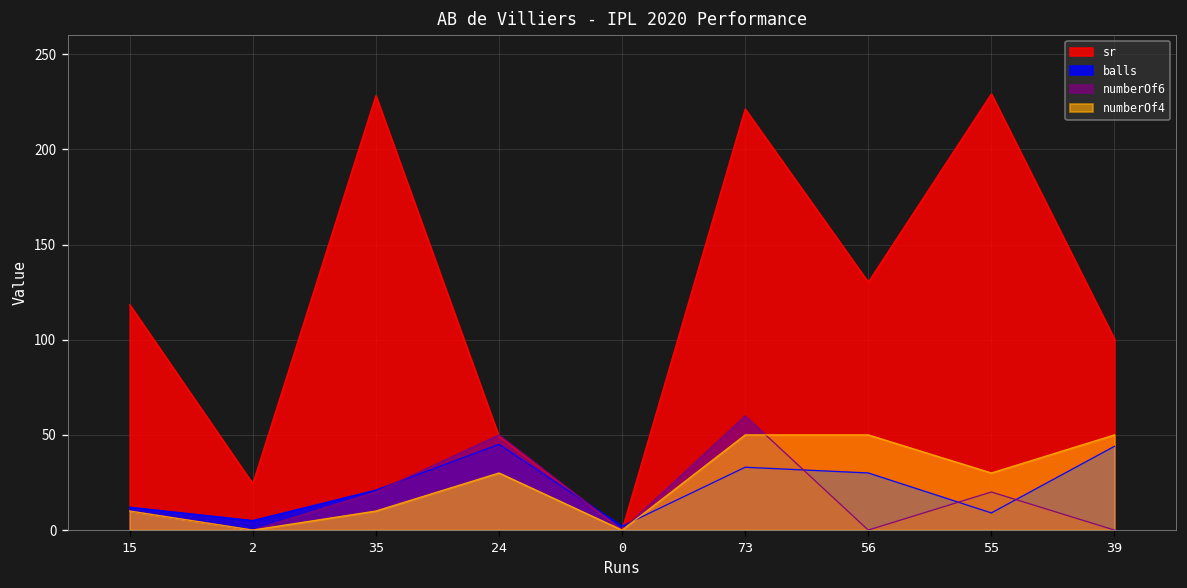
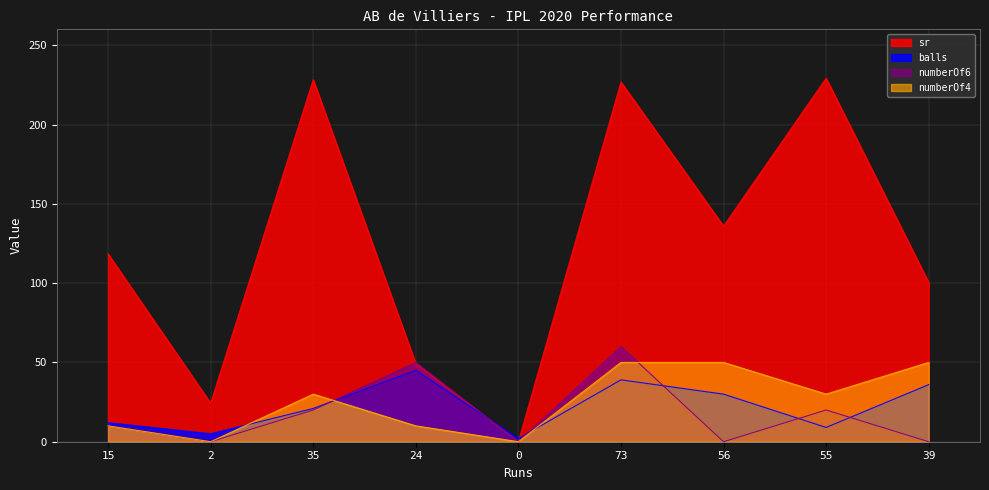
numberOf4, 35: 10 -> 30
numberOf4, 24: 30 -> 10
sr, 73: 221 -> 227
balls, 73: 33 -> 39
sr, 56: 130 -> 136
balls, 39: 44 -> 36
